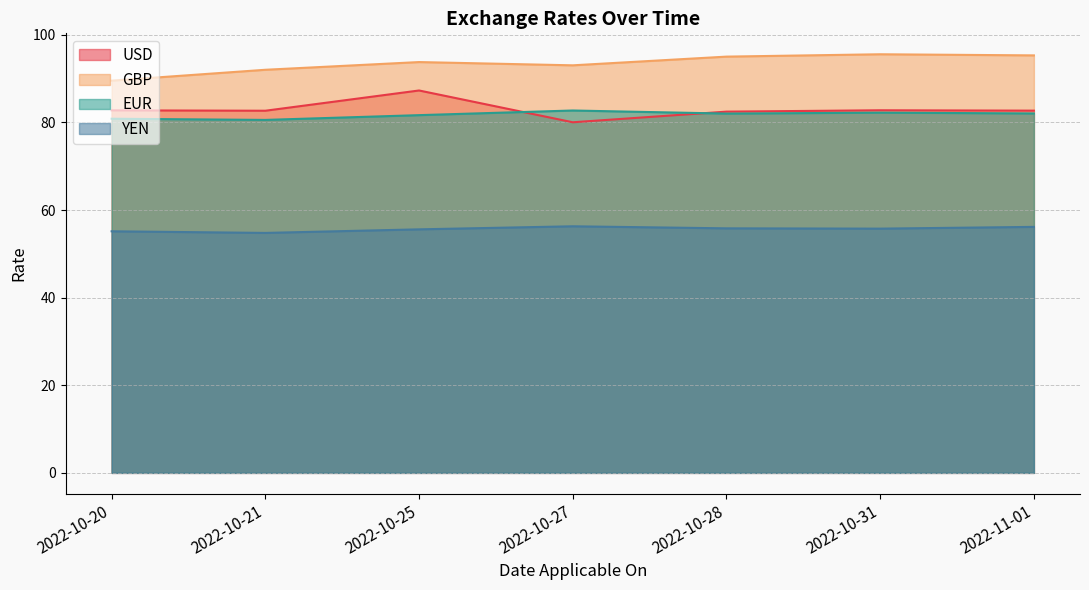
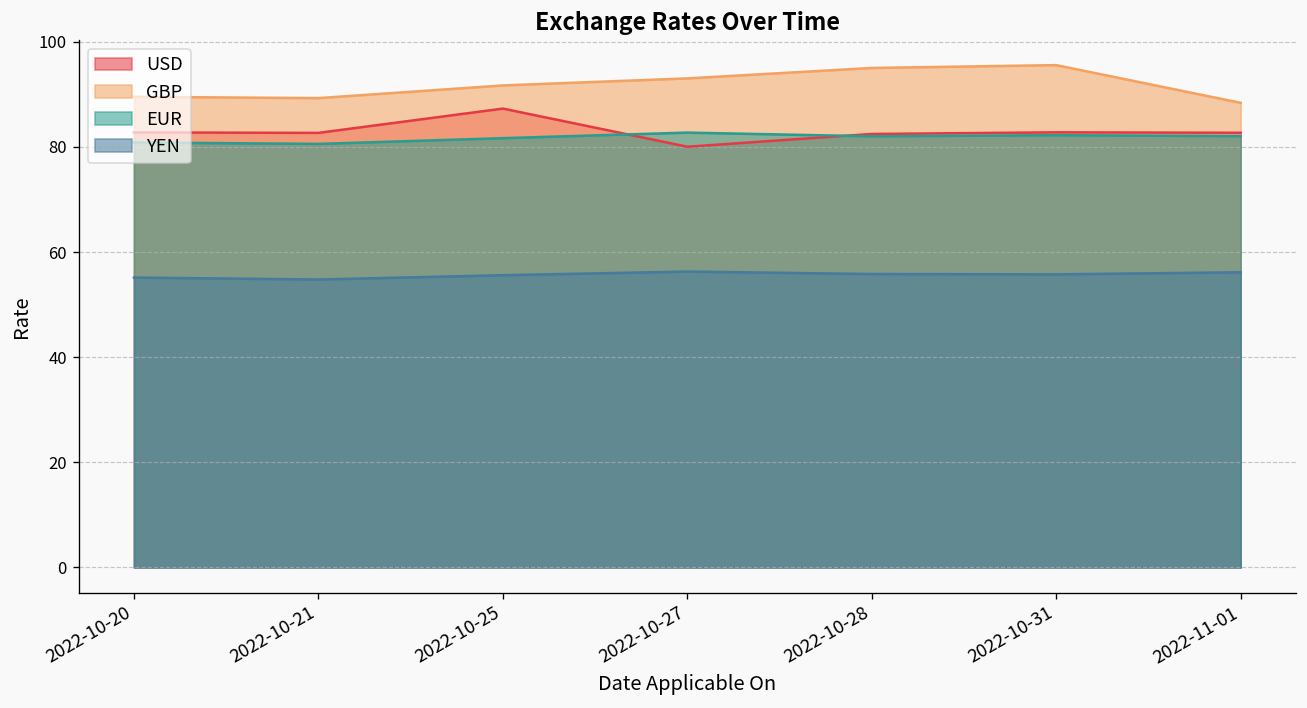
GBP, 2022-10-21: 92 -> 89
GBP, 2022-10-25: 94 -> 92
GBP, 2022-11-01: 95 -> 88
